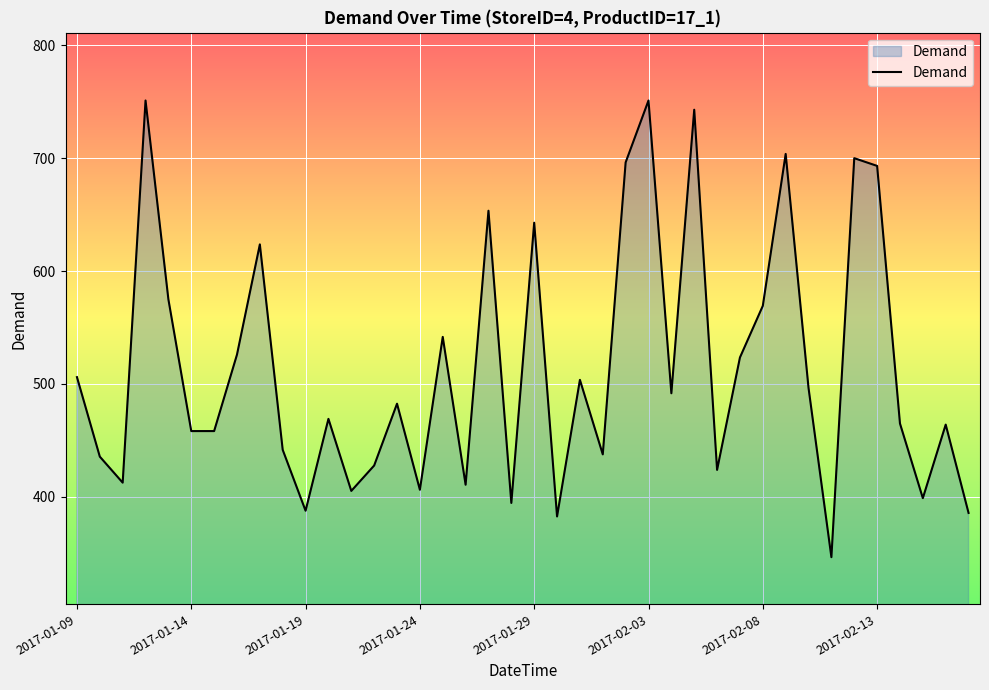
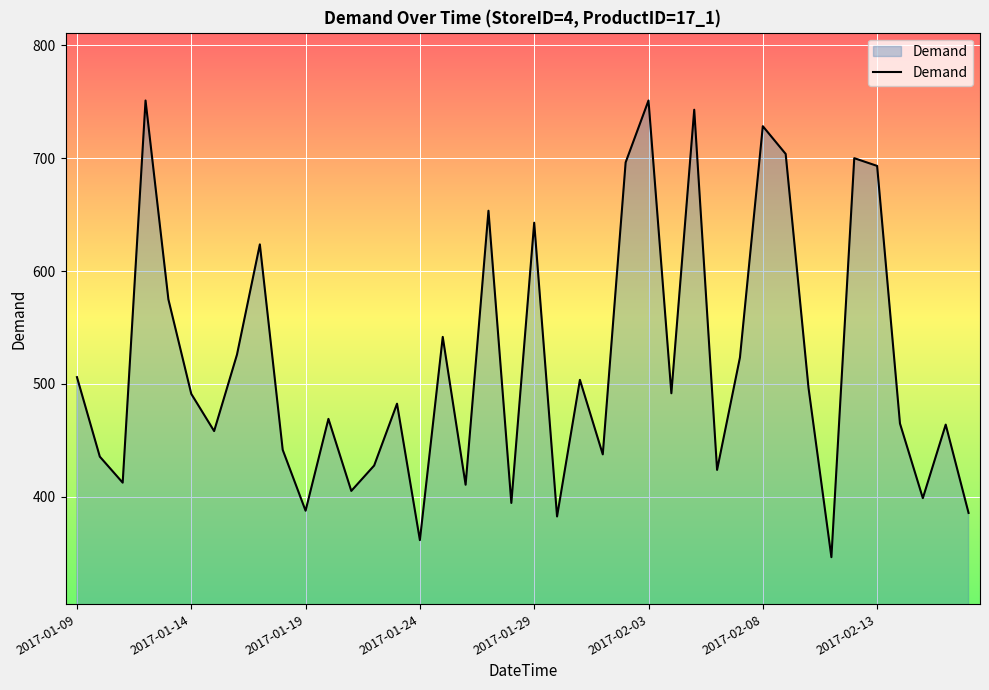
2017-01-14: 458 -> 491
2017-01-24: 406 -> 362
2017-02-08: 569 -> 728
